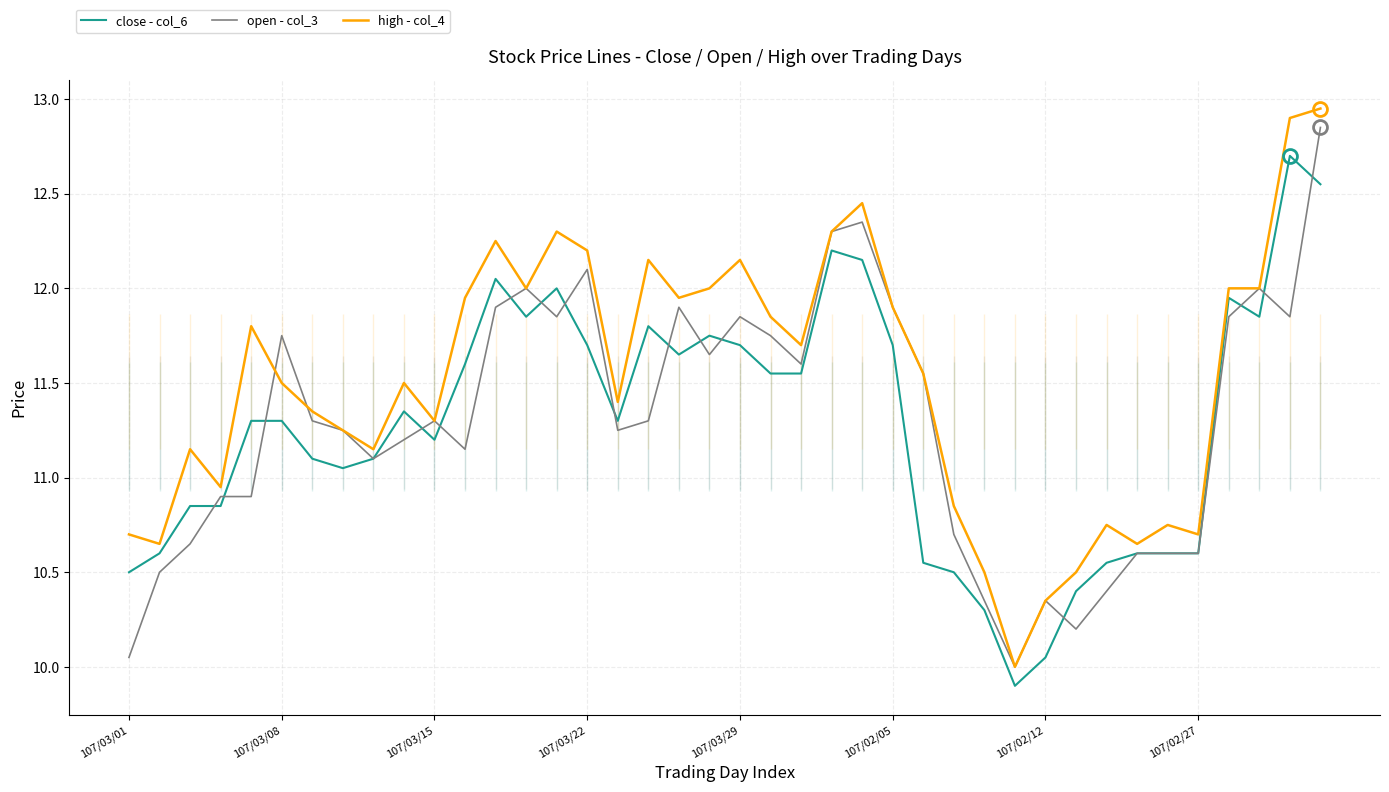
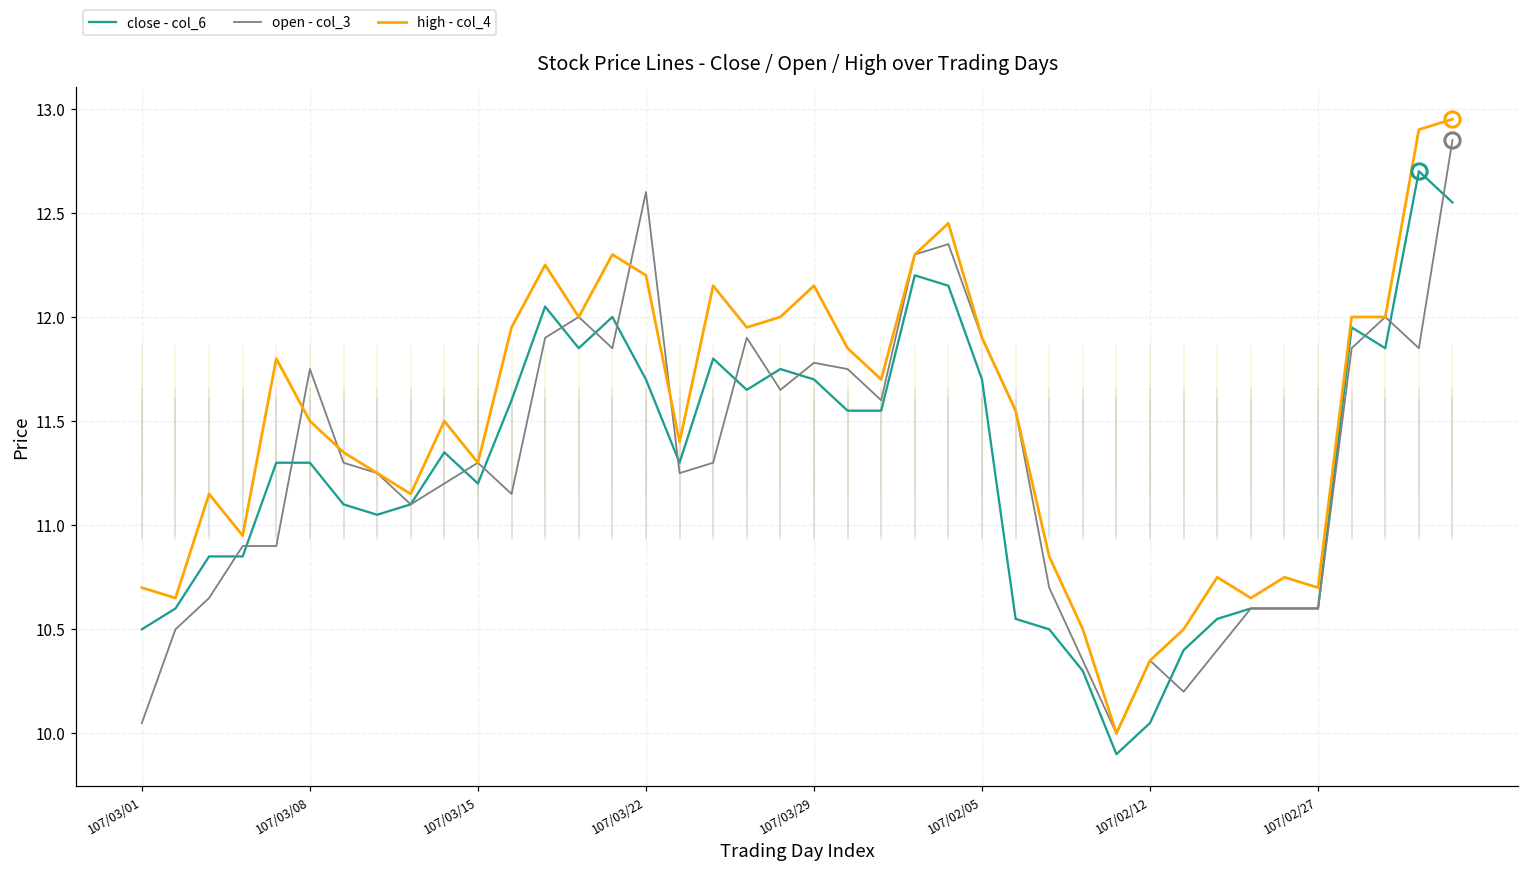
open - col_3, 107/03/22: 12.1 -> 12.6
open - col_3, 107/03/29: 11.85 -> 11.78
